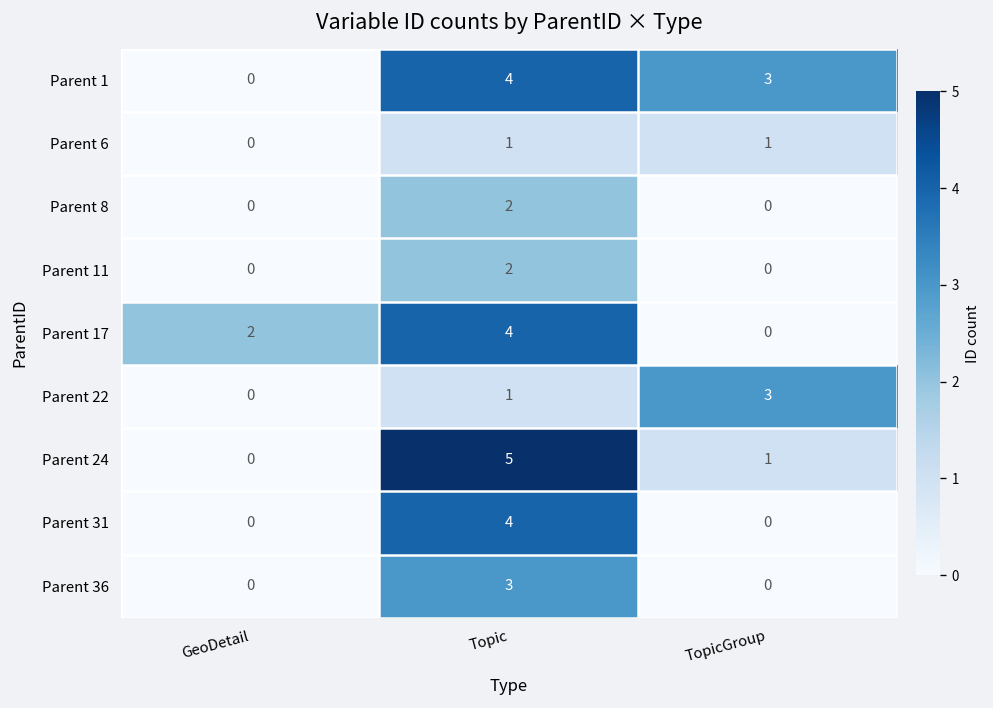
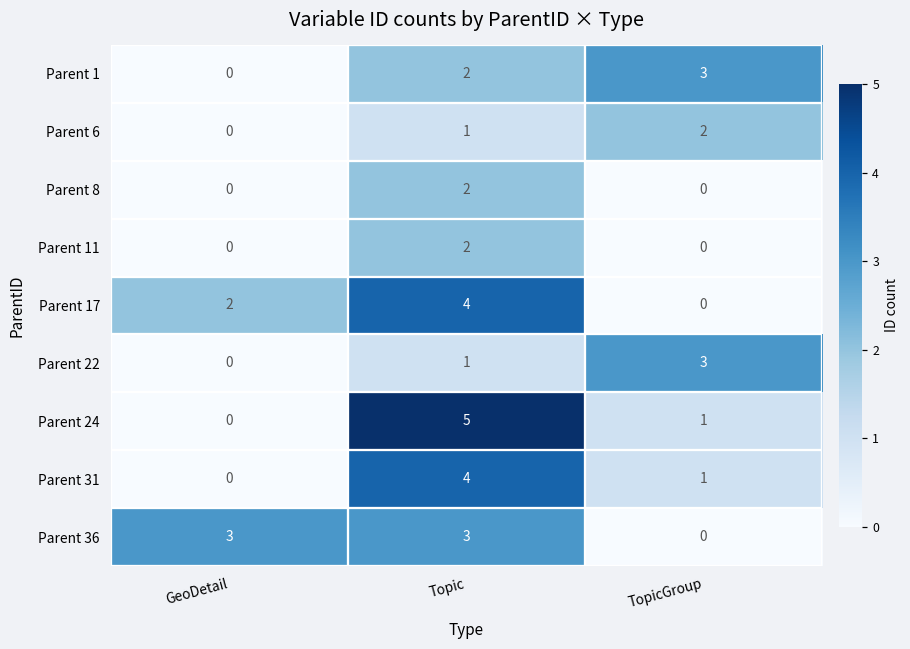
Parent 1, Topic: 4 -> 2
Parent 6, TopicGroup: 1 -> 2
Parent 31, TopicGroup: 0 -> 1
Parent 36, GeoDetail: 0 -> 3
